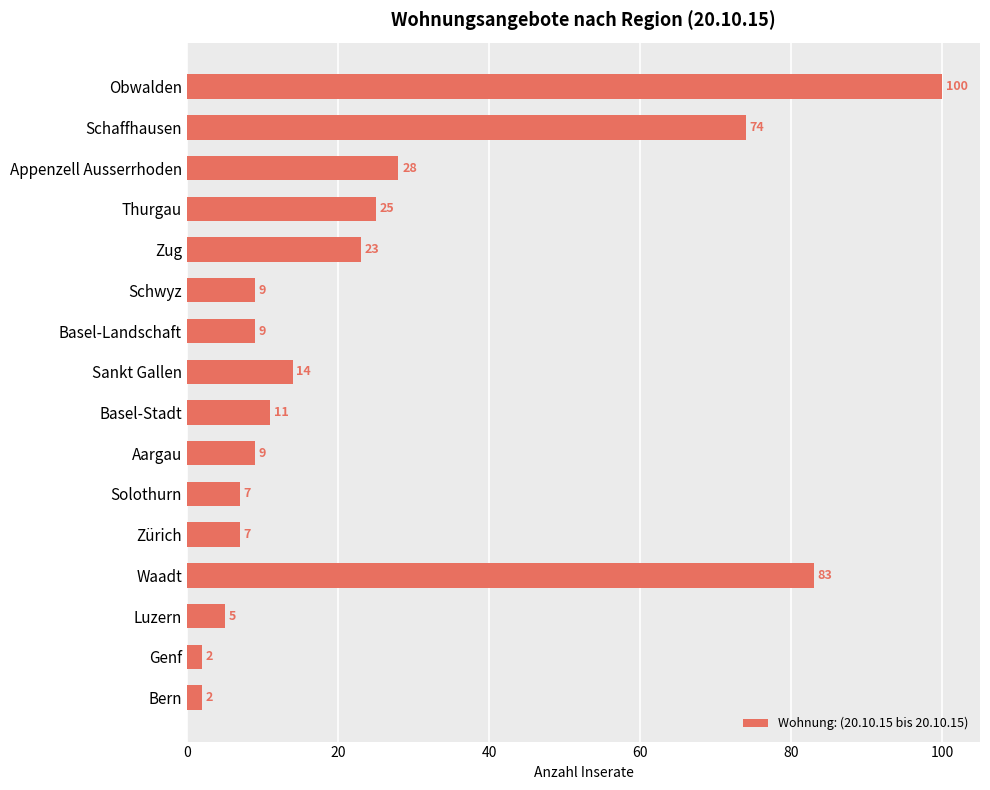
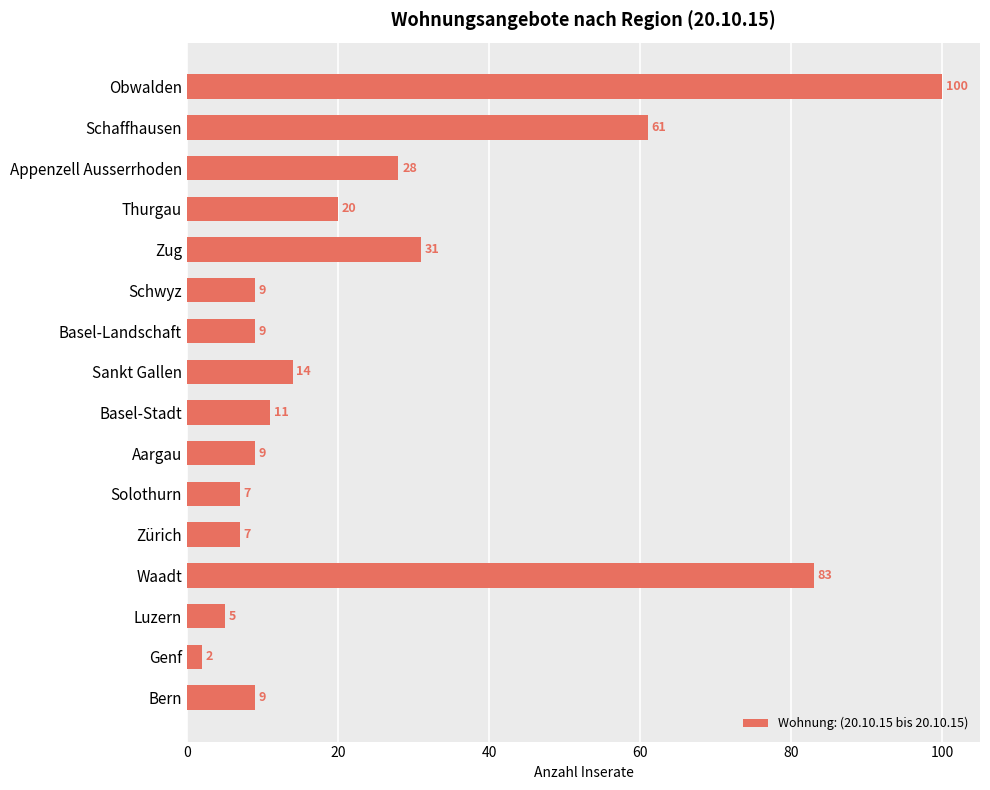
Schaffhausen: 74 -> 61
Thurgau: 25 -> 20
Zug: 23 -> 31
Bern: 2 -> 9
